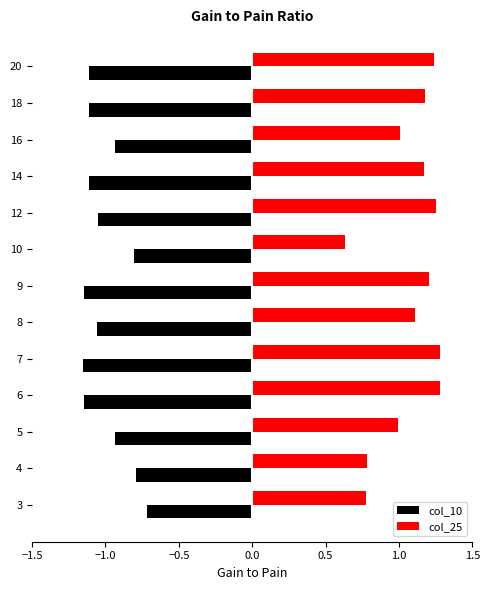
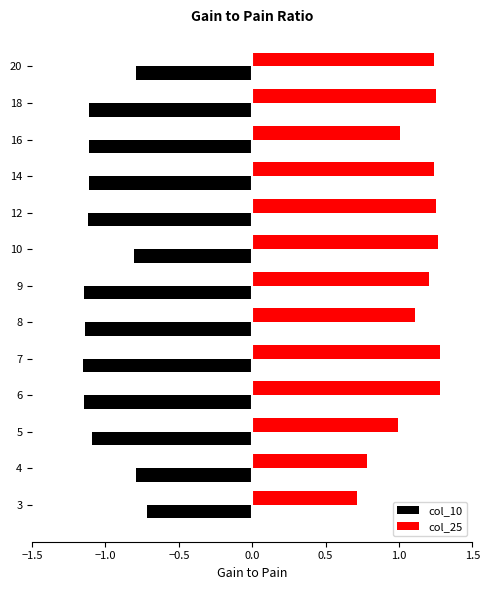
col_10, 20: -1.11 -> -0.79
col_25, 18: 1.18 -> 1.25
col_10, 16: -0.94 -> -1.11
col_25, 14: 1.17 -> 1.24
col_10, 12: -1.05 -> -1.12
col_25, 10: 0.63 -> 1.27
col_10, 8: -1.06 -> -1.14
col_10, 5: -0.94 -> -1.09
col_25, 3: 0.77 -> 0.71
